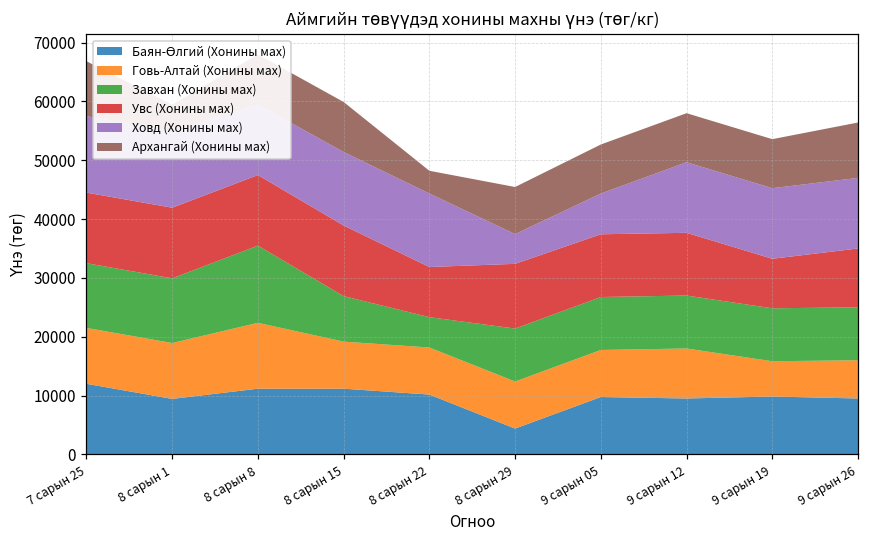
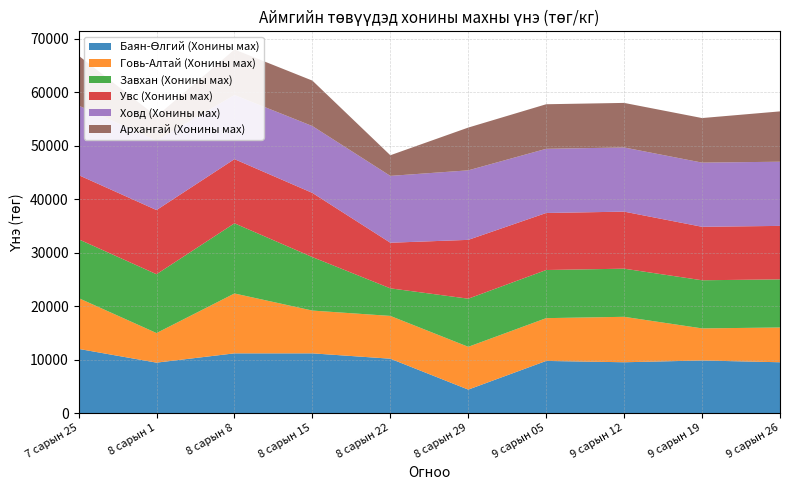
Говь-Алтай (Хонины мах), 8 сарын 1: 10000 -> 6000
Завхан (Хонины мах), 8 сарын 15: 8000 -> 10000
Ховд (Хонины мах), 8 сарын 29: 5000 -> 13000
Ховд (Хонины мах), 9 сарын 05: 7000 -> 12000
Увс (Хонины мах), 9 сарын 19: 8000 -> 10000
